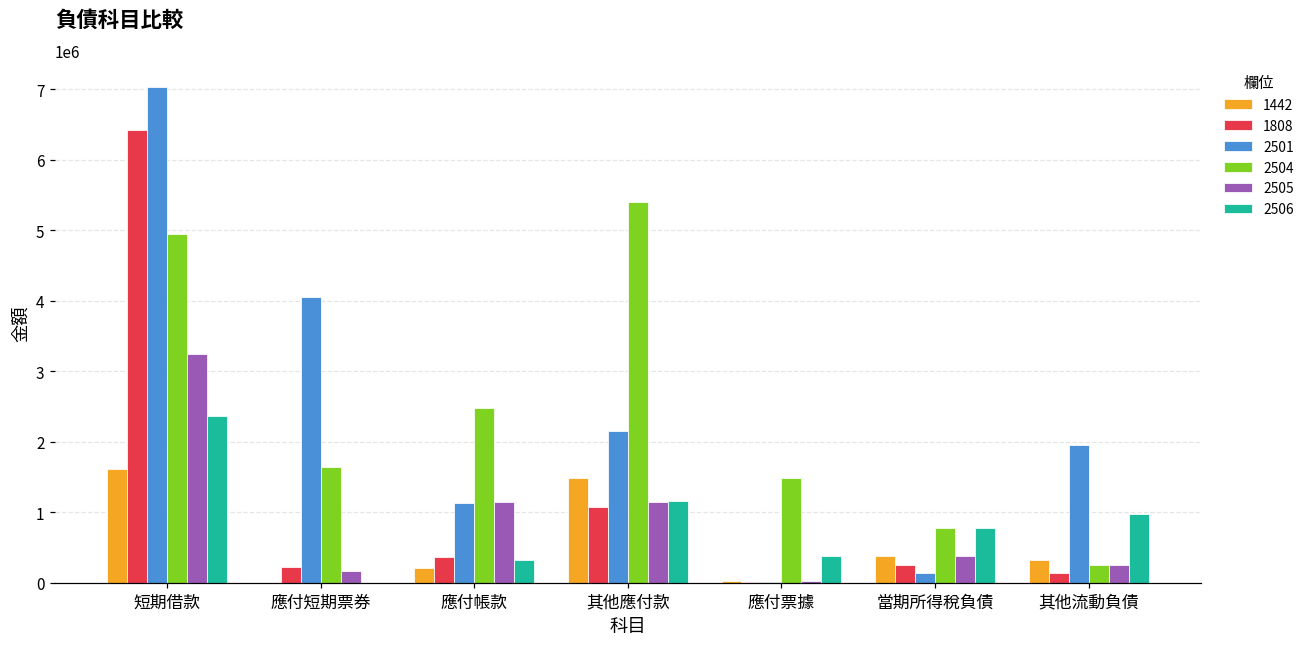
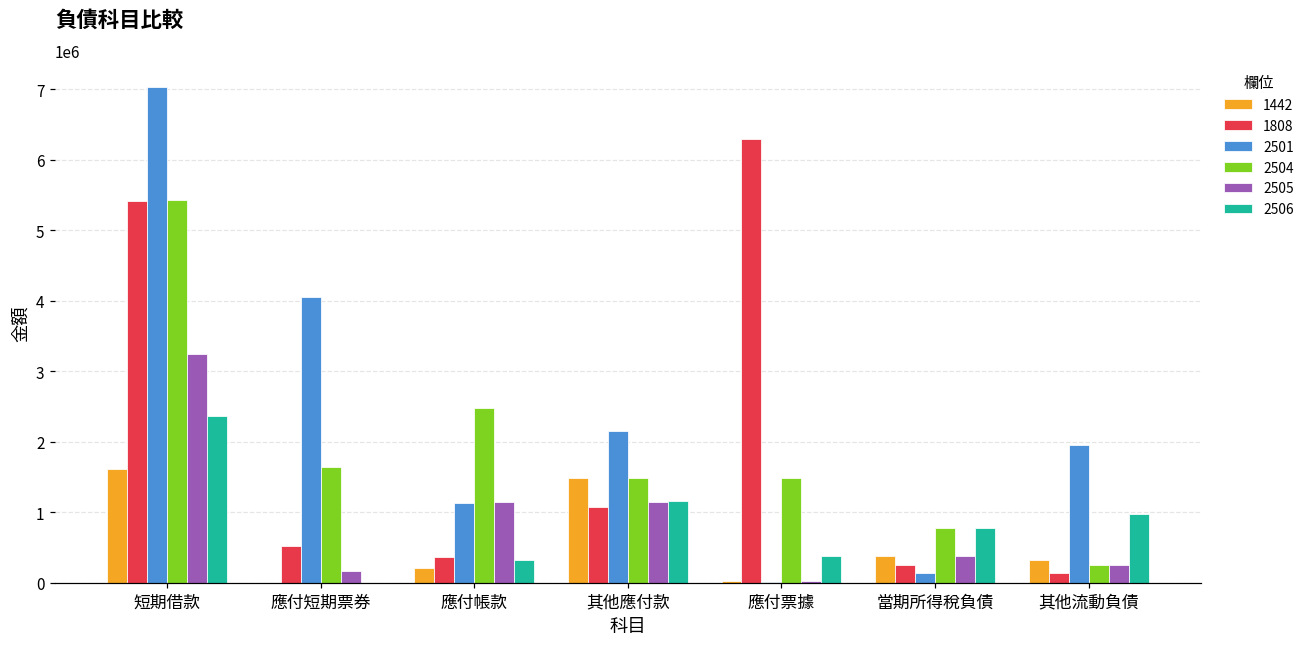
1808, 短期借款: 6400000 -> 5400000
2504, 短期借款: 4900000 -> 5400000
1808, 應付短期票券: 200000 -> 500000
2504, 其他應付款: 5400000 -> 1500000
1808, 應付票據: 0 -> 6300000
